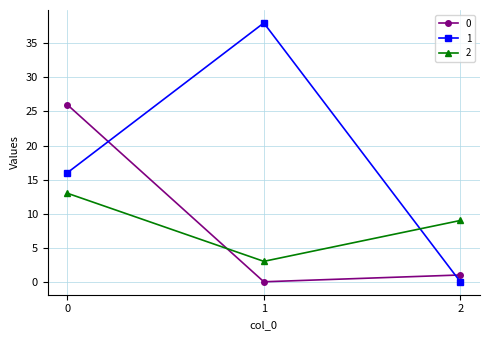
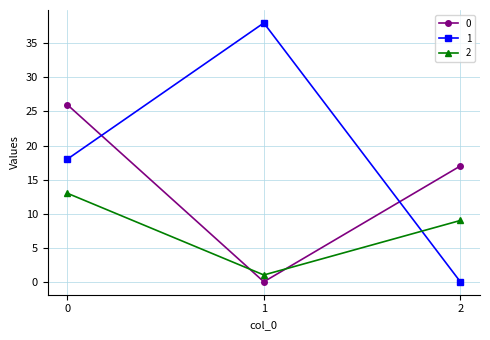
1, 0: 16 -> 18
2, 1: 3 -> 1
0, 2: 1 -> 17
